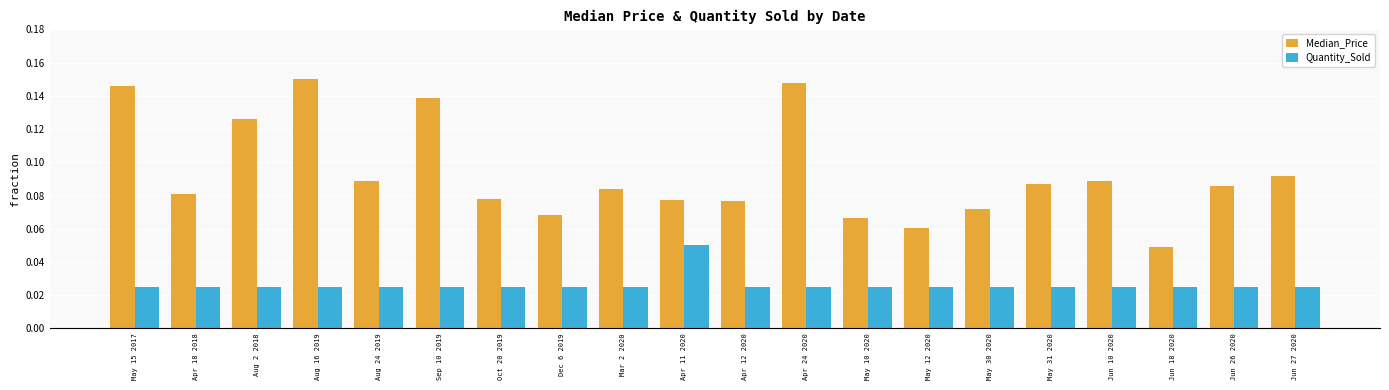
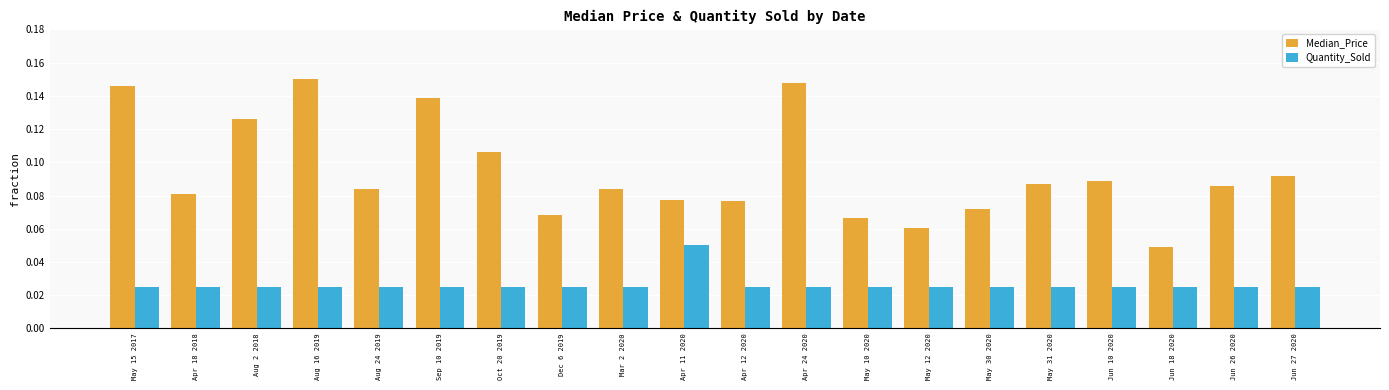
Median_Price, Aug 24 2019: 0.089 -> 0.084
Median_Price, Oct 20 2019: 0.078 -> 0.106
